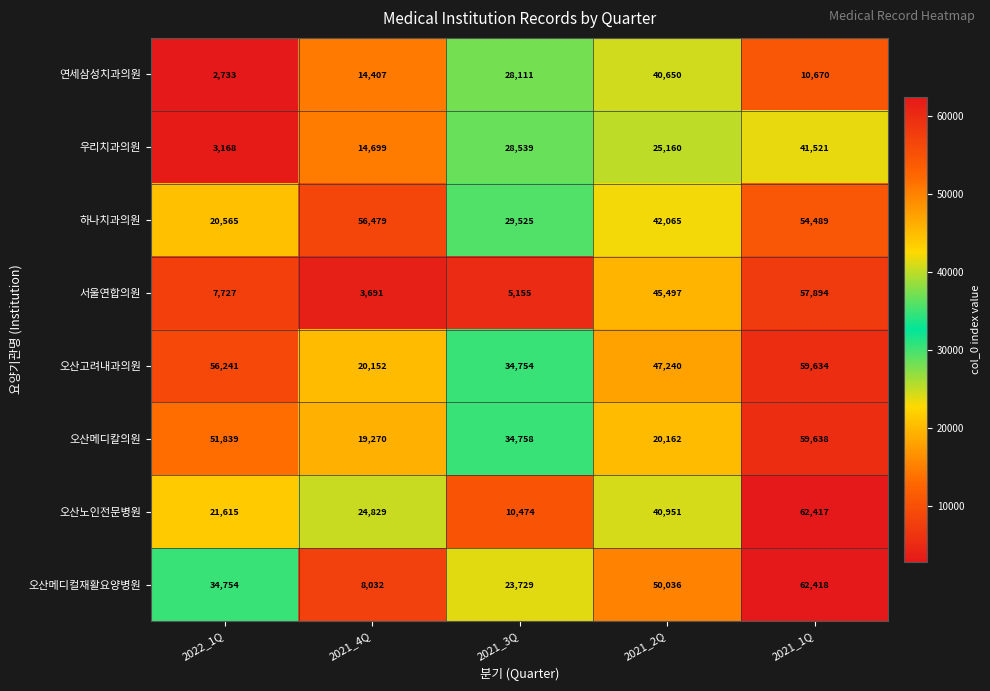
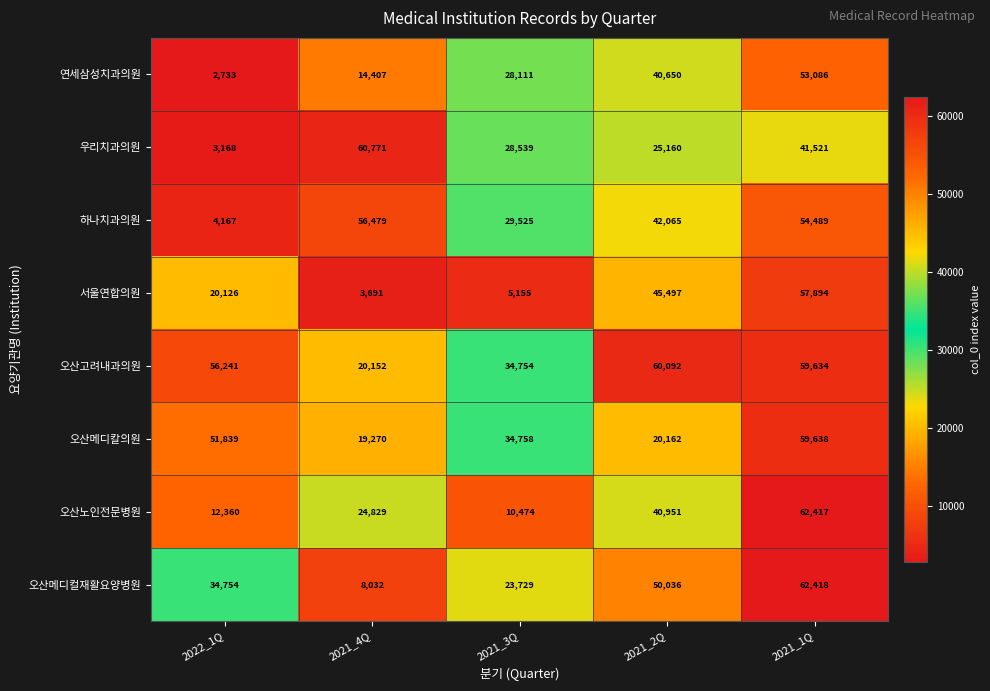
연세삼성치과의원, 2021_1Q: 10,670 -> 53,086
우리치과의원, 2021_4Q: 14,699 -> 60,771
하나치과의원, 2022_1Q: 20,565 -> 4,167
서울연합의원, 2022_1Q: 7,727 -> 20,126
오산고려내과의원, 2021_2Q: 47,240 -> 60,092
오산노인전문병원, 2022_1Q: 21,615 -> 12,360
